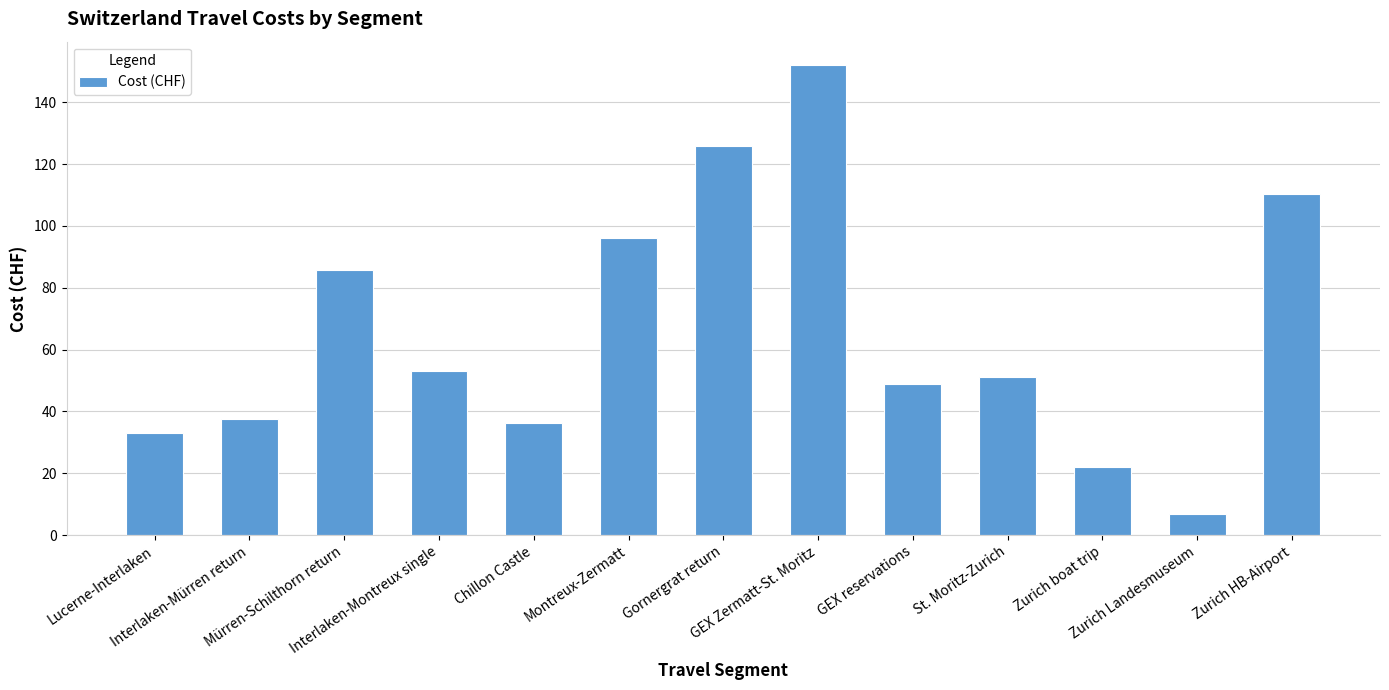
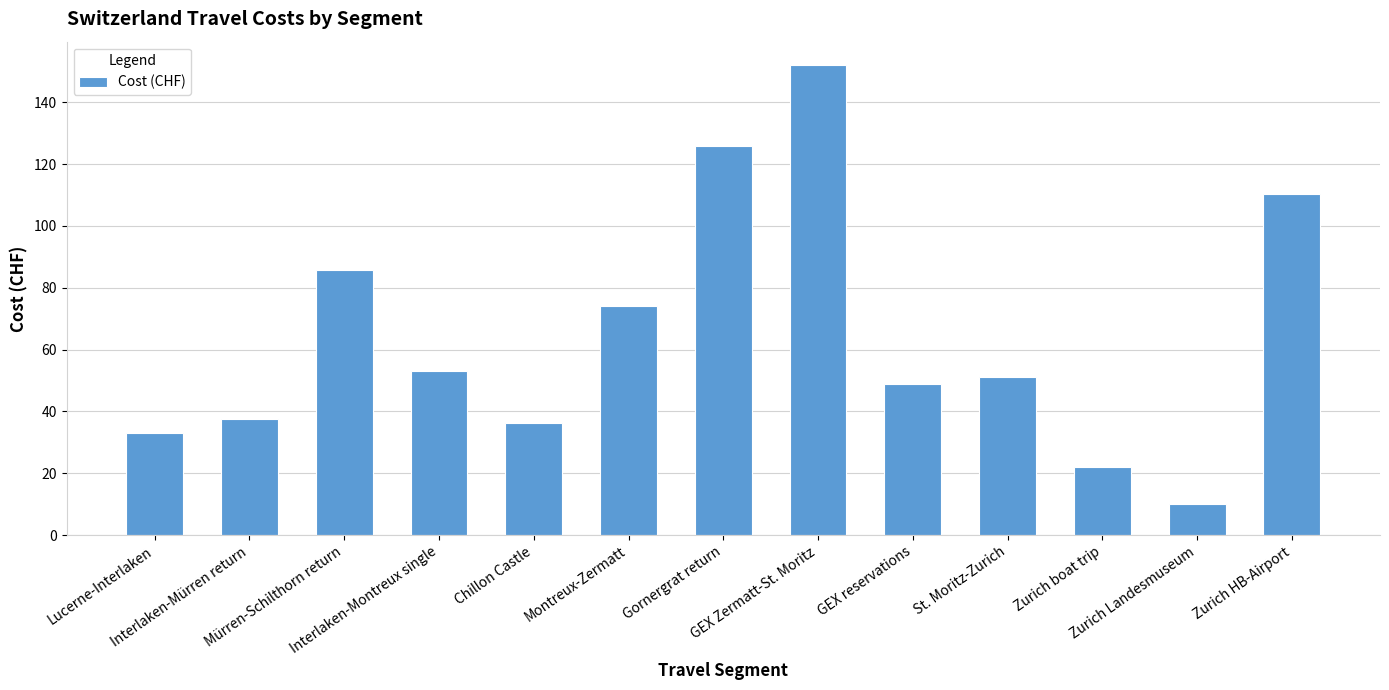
Montreux-Zermatt: 96 -> 74
Zurich Landesmuseum: 7 -> 10
